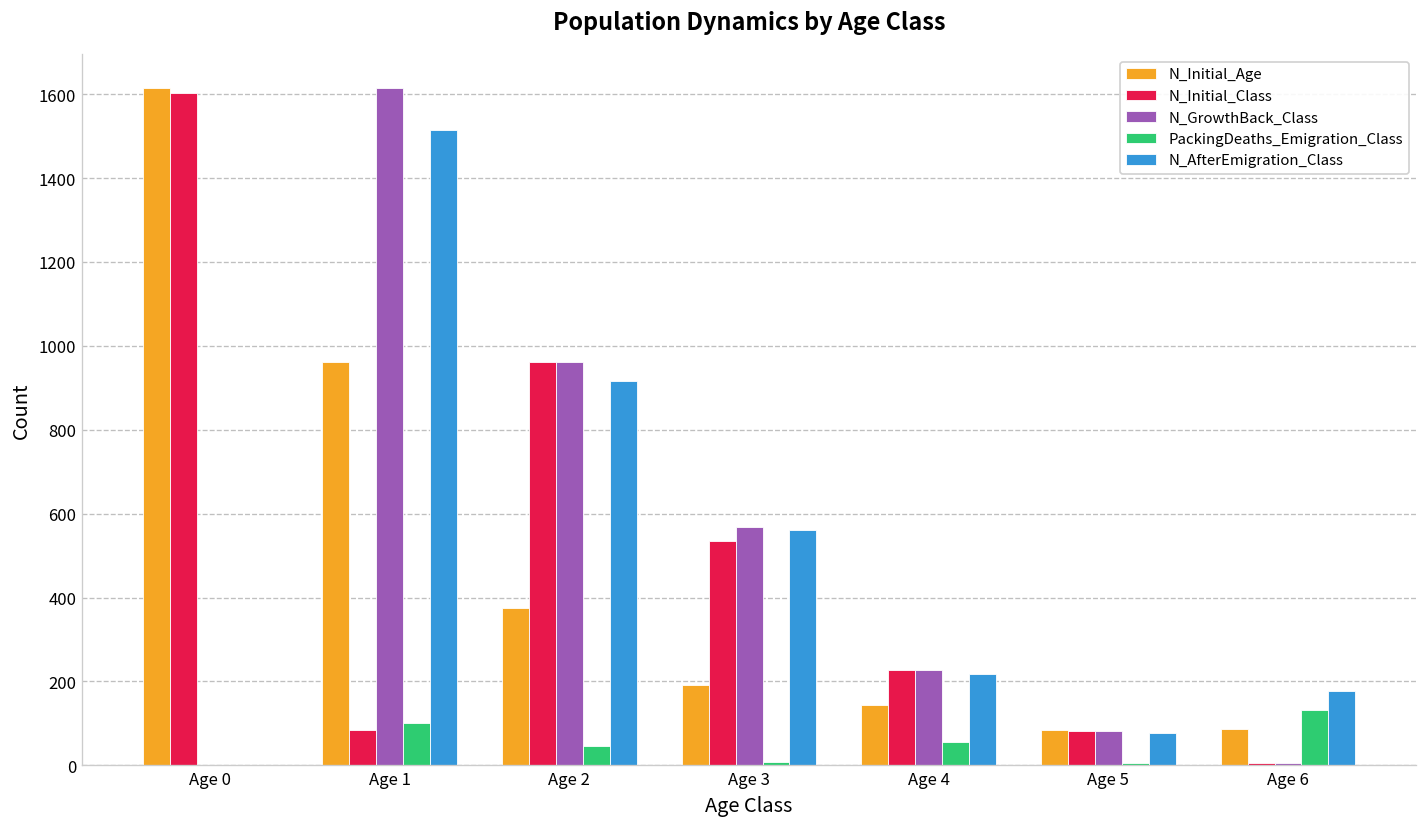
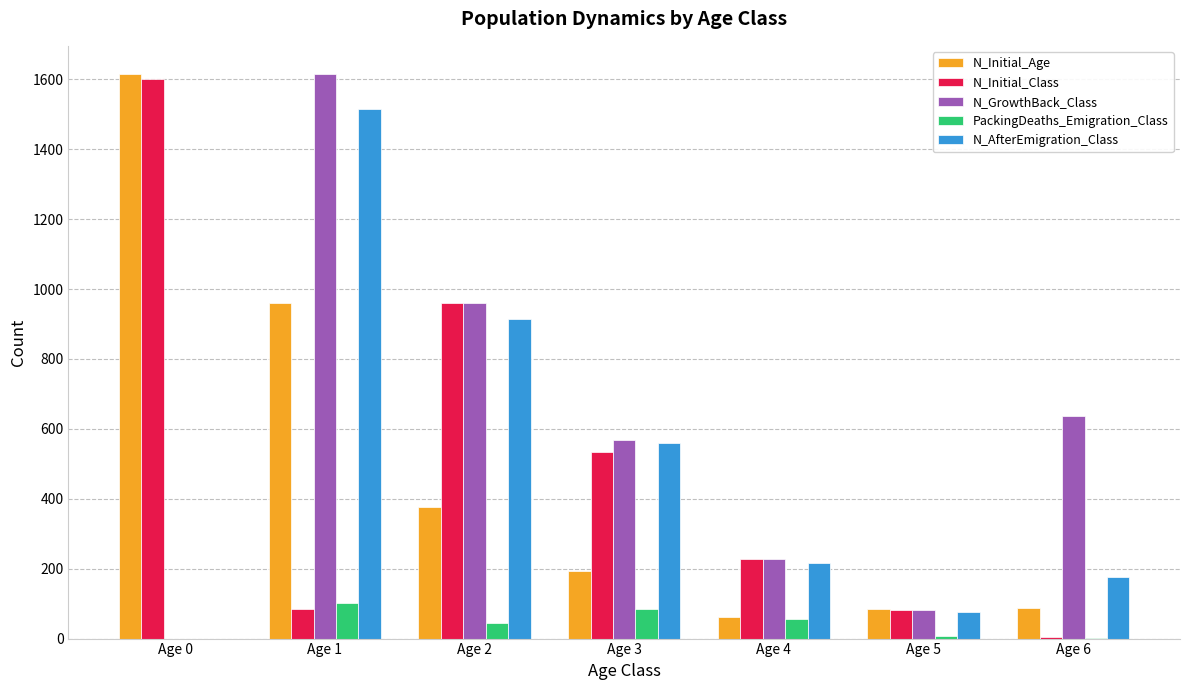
PackingDeaths_Emigration_Class, Age 3: 10 -> 80
N_Initial_Age, Age 4: 140 -> 60
N_GrowthBack_Class, Age 6: 10 -> 640
PackingDeaths_Emigration_Class, Age 6: 130 -> 0
